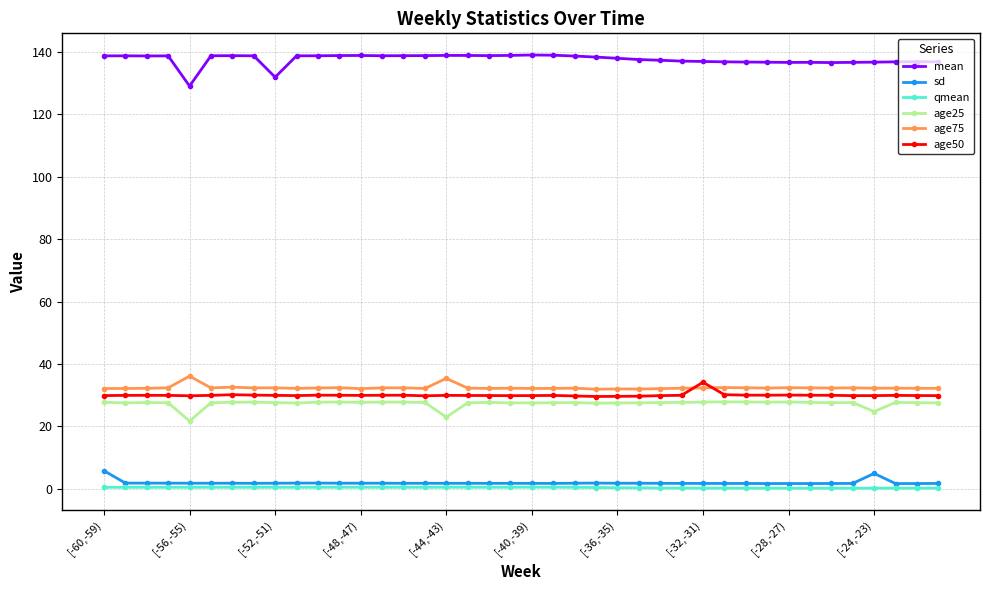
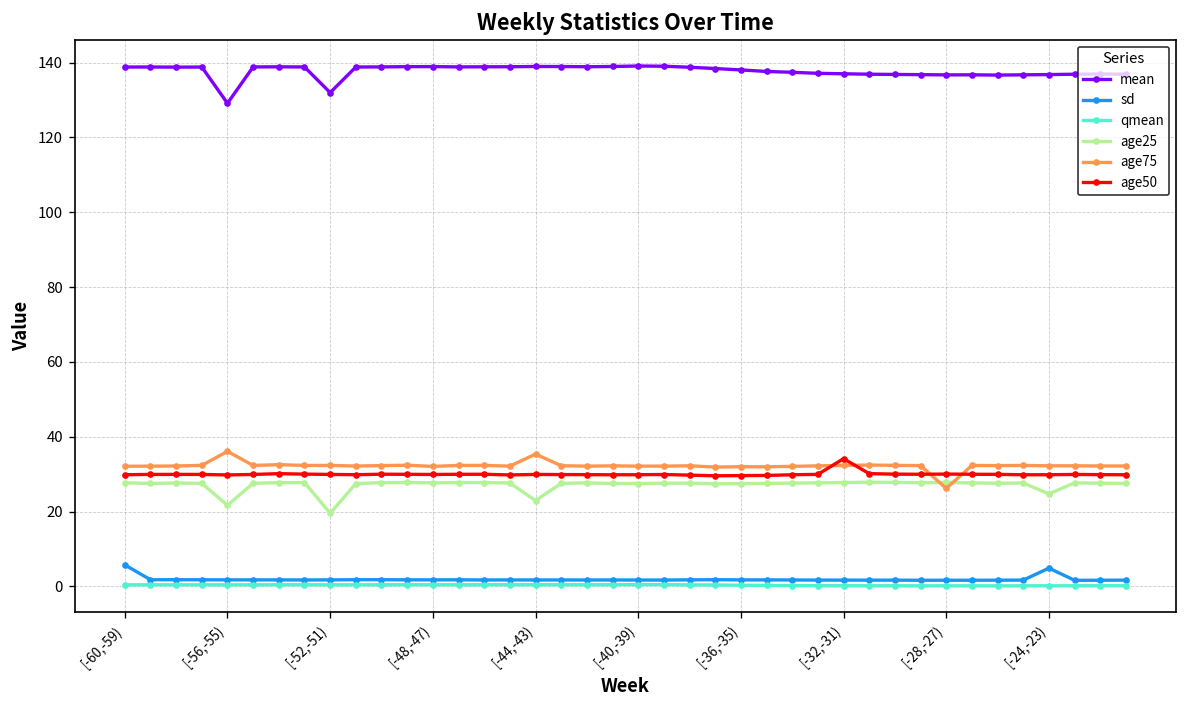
age25, [-52,-51): 28 -> 20
age75, [-28,-27): 32 -> 26
